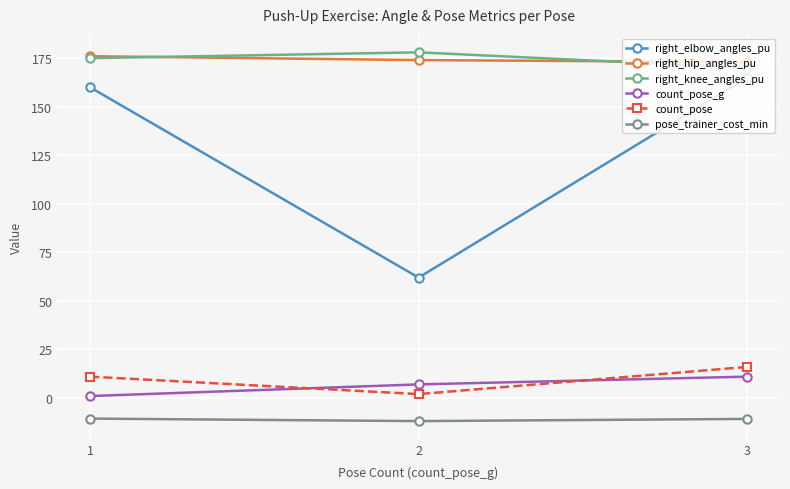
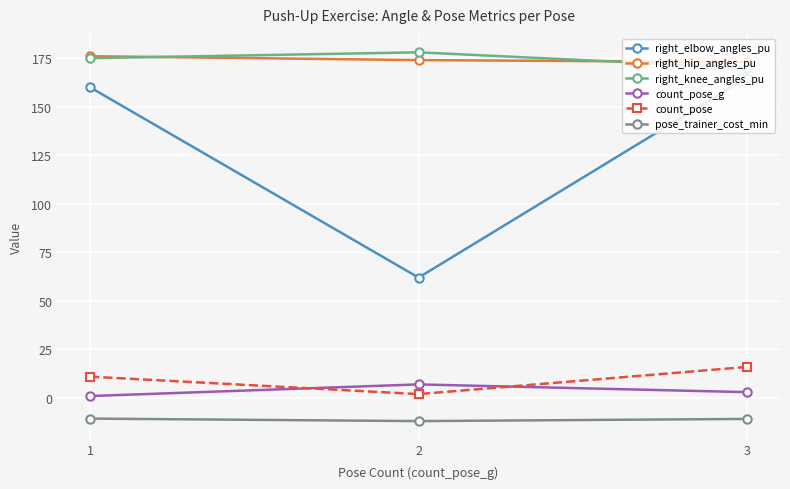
count_pose_g, 3: 11 -> 3
